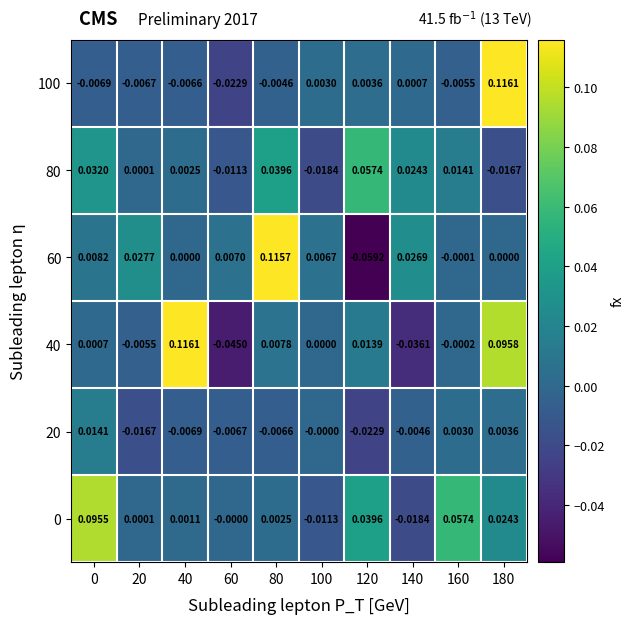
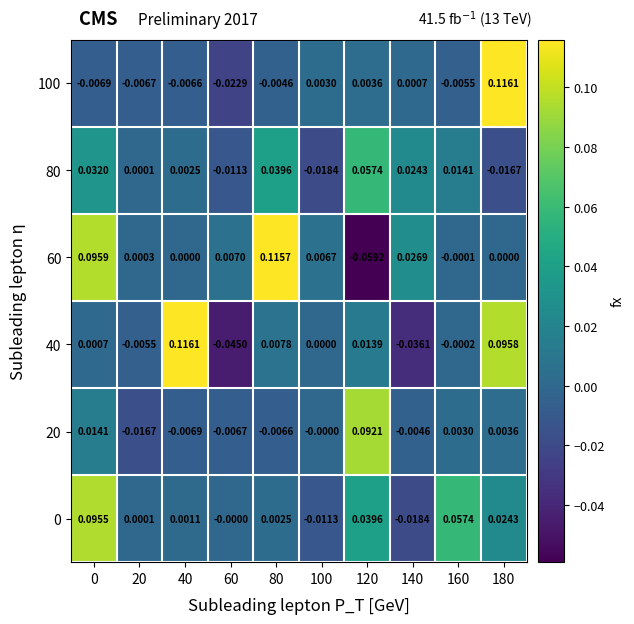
60, 0: 0.0082 -> 0.0959
60, 20: 0.0277 -> 0.0003
20, 120: -0.0229 -> 0.0921
